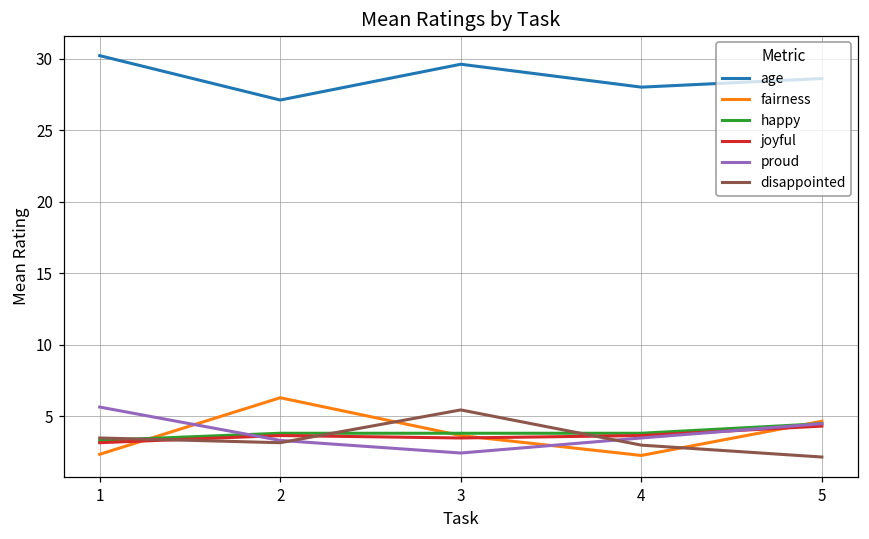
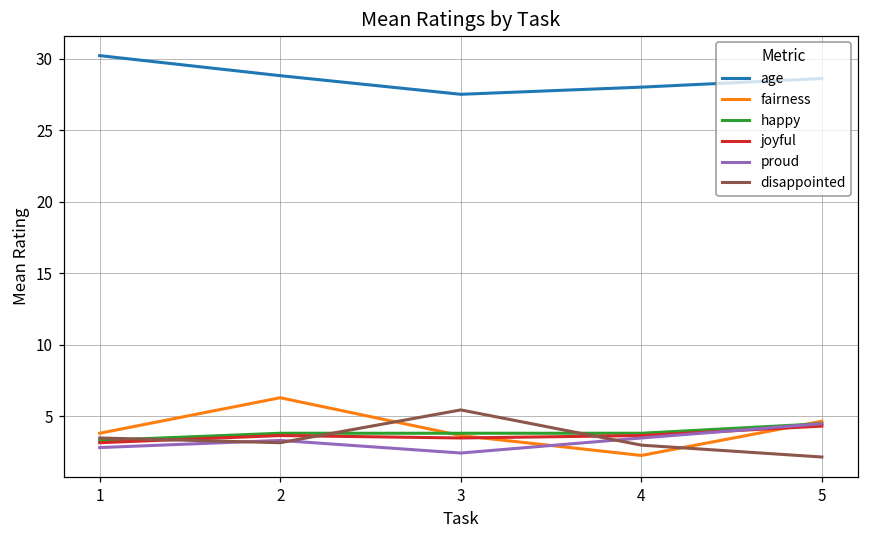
fairness, 1: 2.4 -> 3.8
proud, 1: 5.7 -> 2.8
age, 2: 27.1 -> 28.8
age, 3: 29.6 -> 27.5
